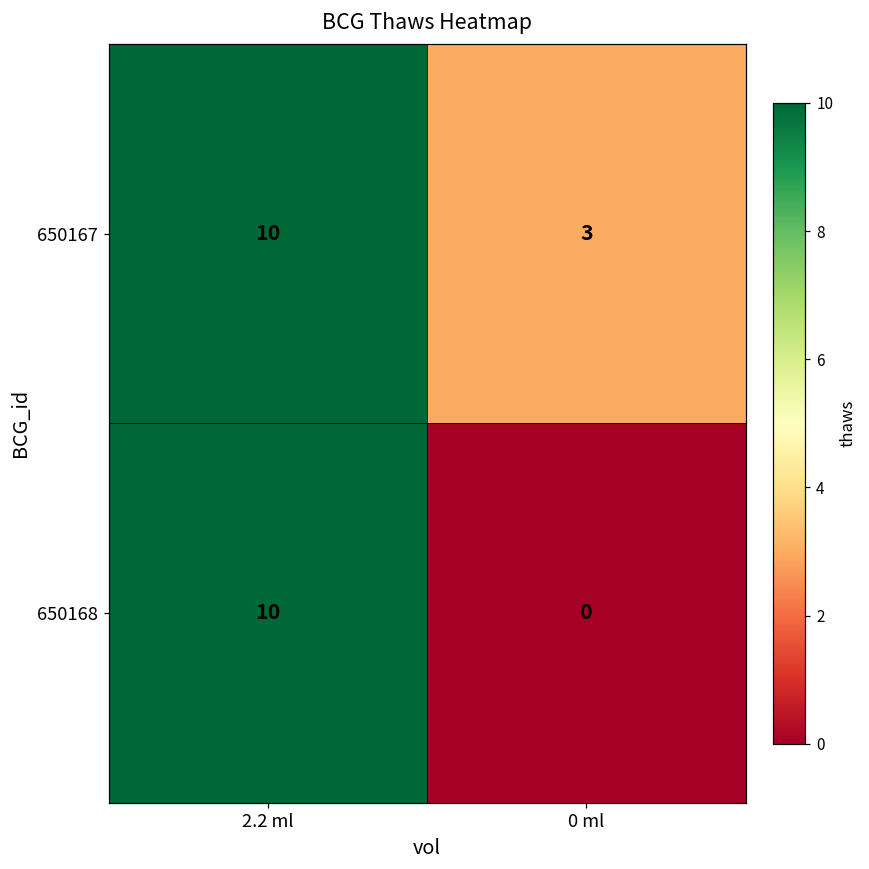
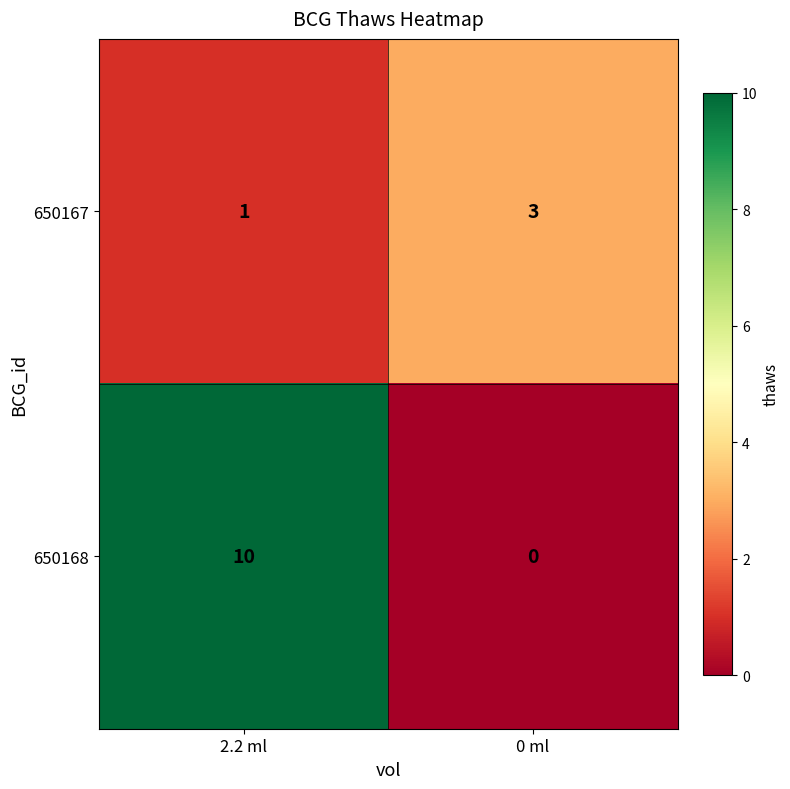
650167, 2.2 ml: 10 -> 1
